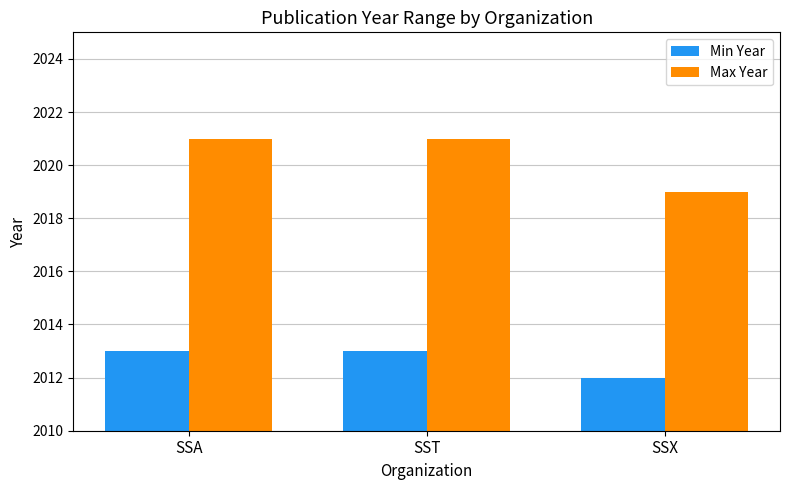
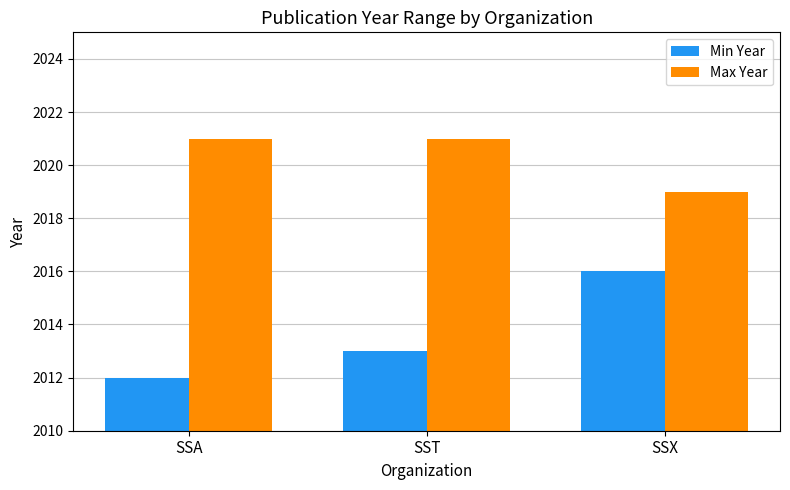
Min Year, SSA: 2013 -> 2012
Min Year, SSX: 2012 -> 2016
